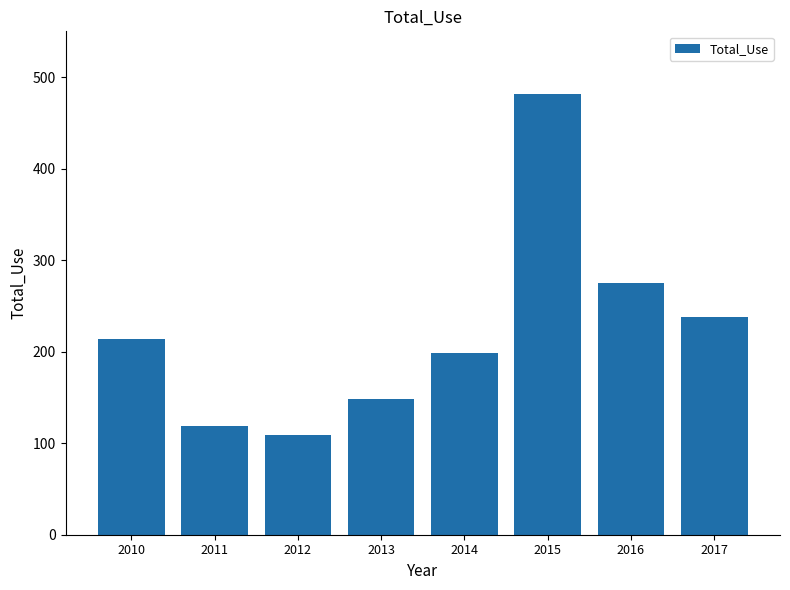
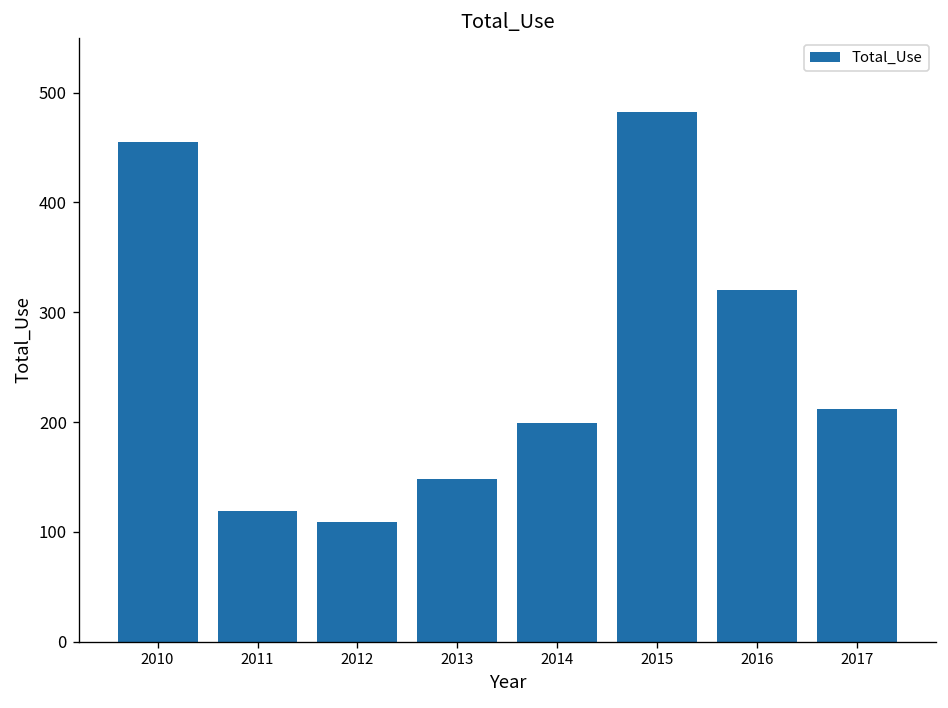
2010: 210 -> 450
2016: 280 -> 320
2017: 240 -> 210
